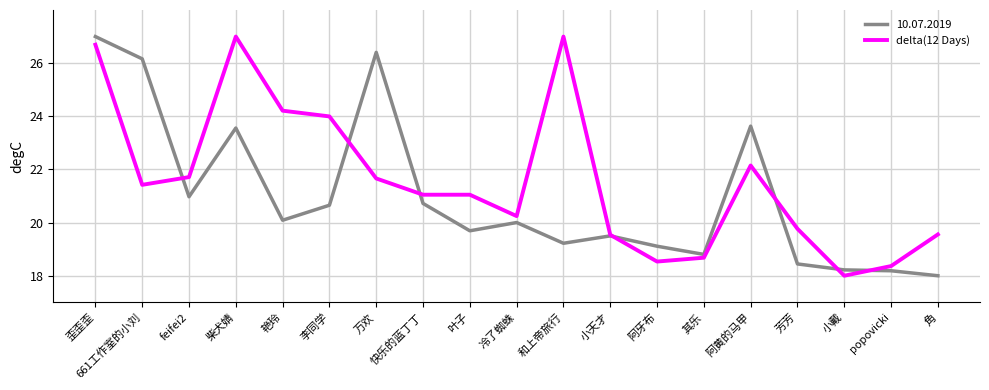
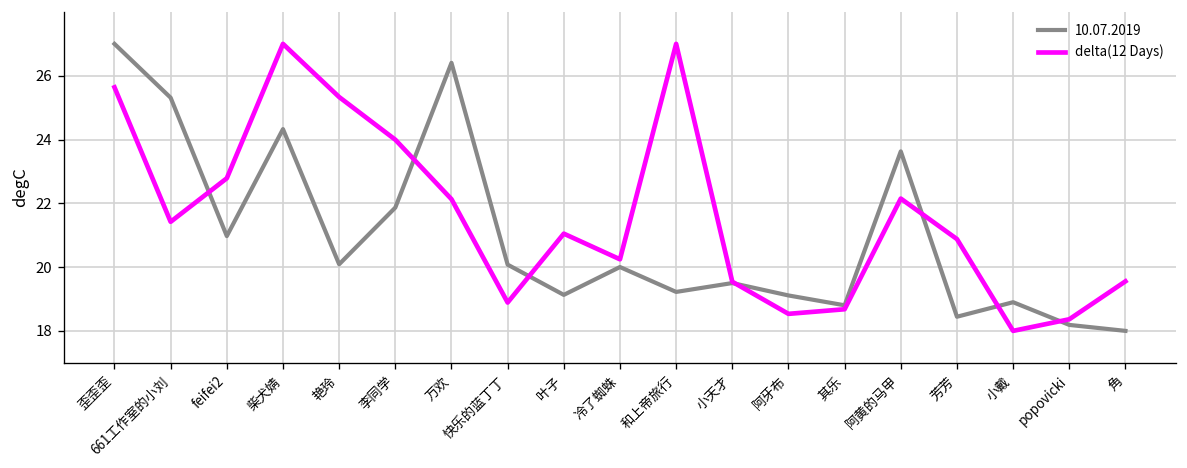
delta(12 Days), 歪歪歪: 26.7 -> 25.6
10.07.2019, 661工作室的小刘: 26.2 -> 25.3
delta(12 Days), feifei2: 21.7 -> 22.8
10.07.2019, 柴犬婧: 23.6 -> 24.3
delta(12 Days), 艳玲: 24.2 -> 25.3
10.07.2019, 李同学: 20.7 -> 21.9
delta(12 Days), 万欢: 21.7 -> 22.1
10.07.2019, 快乐的蓝丁丁: 20.7 -> 20.1
delta(12 Days), 快乐的蓝丁丁: 21.0 -> 18.9
10.07.2019, 叶子: 19.7 -> 19.1
delta(12 Days), 芳芳: 19.8 -> 20.9
10.07.2019, 小戴: 18.2 -> 18.9
